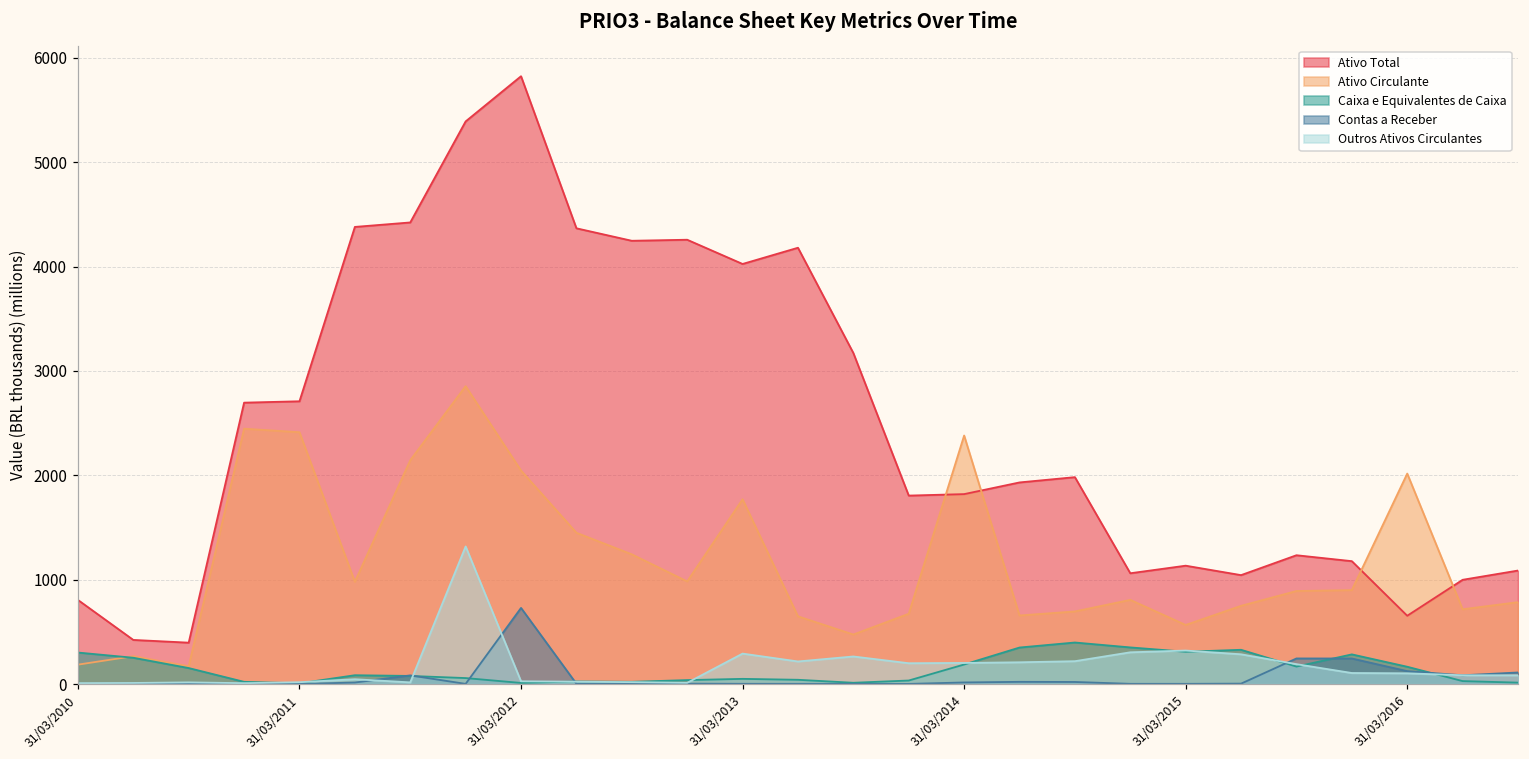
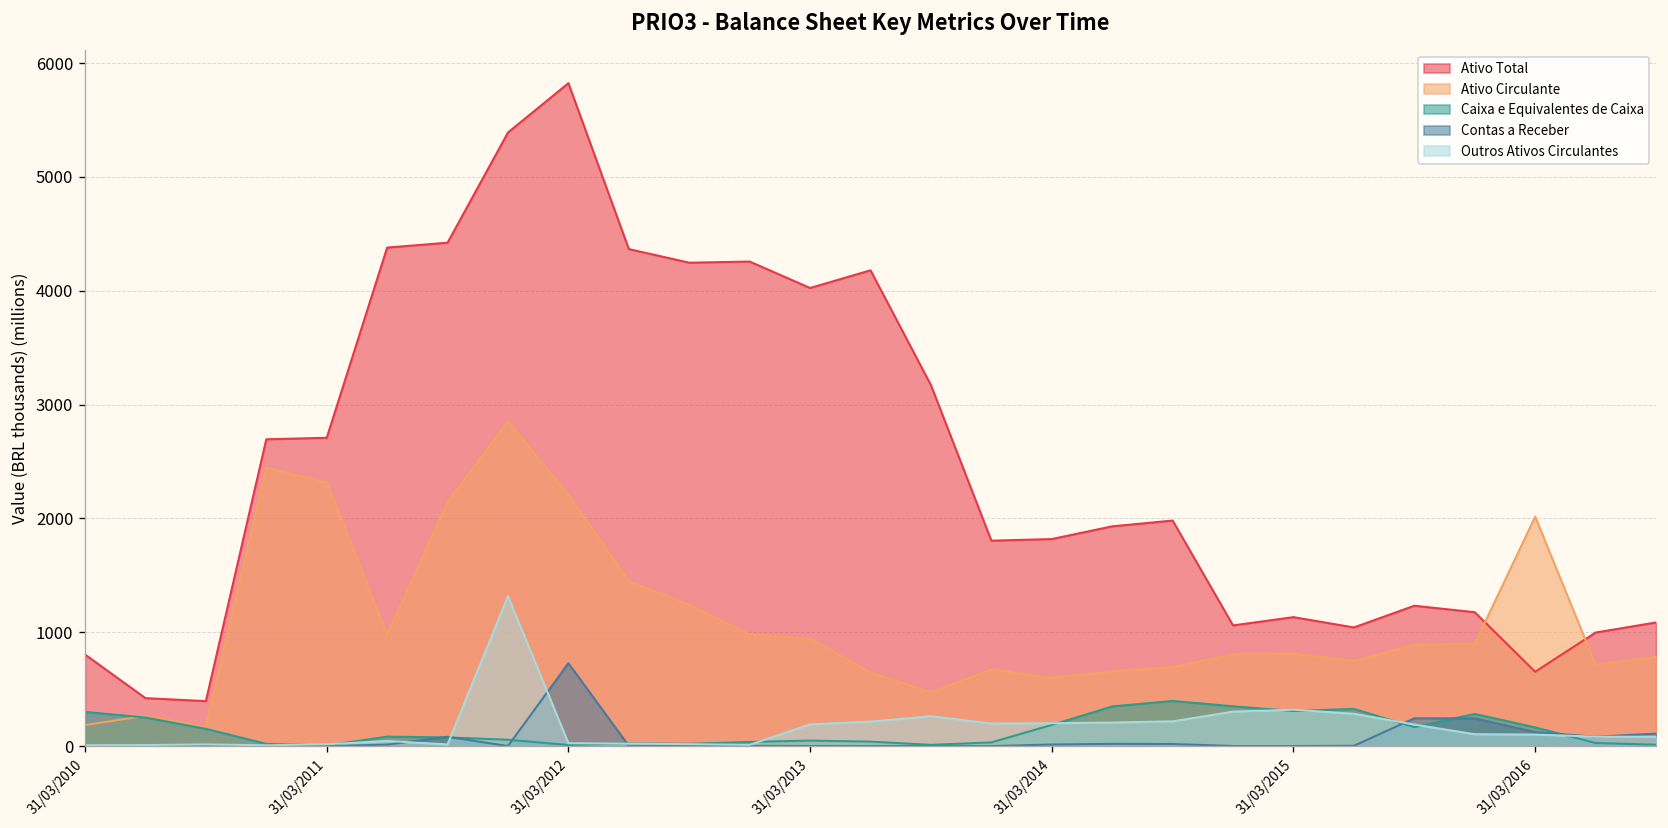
Ativo Circulante, 31/03/2011: 2400 -> 2300
Ativo Circulante, 31/03/2012: 2000 -> 2200
Ativo Circulante, 31/03/2013: 1800 -> 900
Outros Ativos Circulantes, 31/03/2013: 300 -> 200
Ativo Circulante, 31/03/2014: 2400 -> 600
Ativo Circulante, 31/03/2015: 600 -> 800
